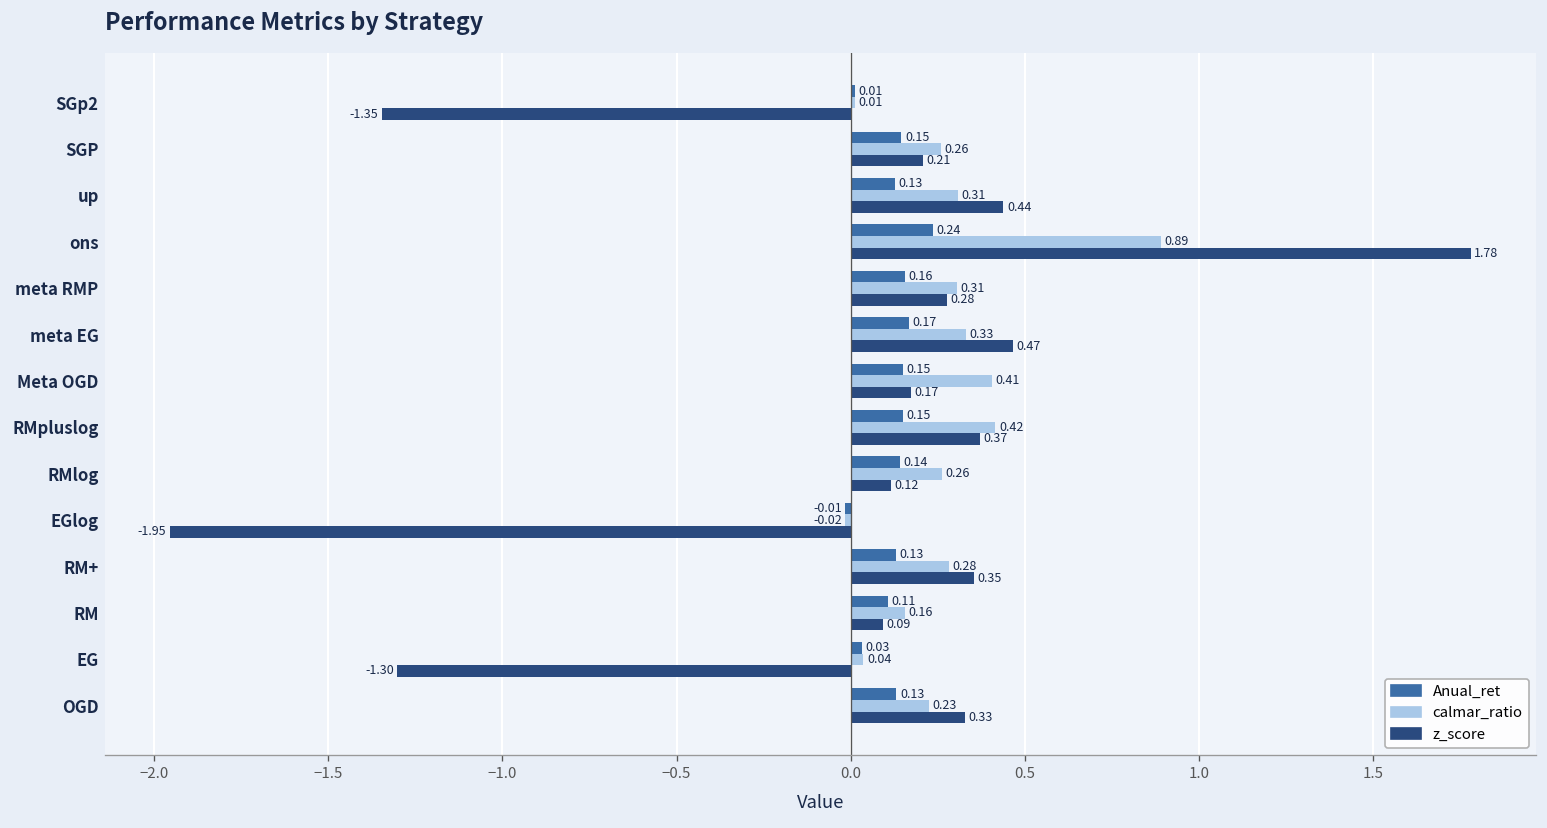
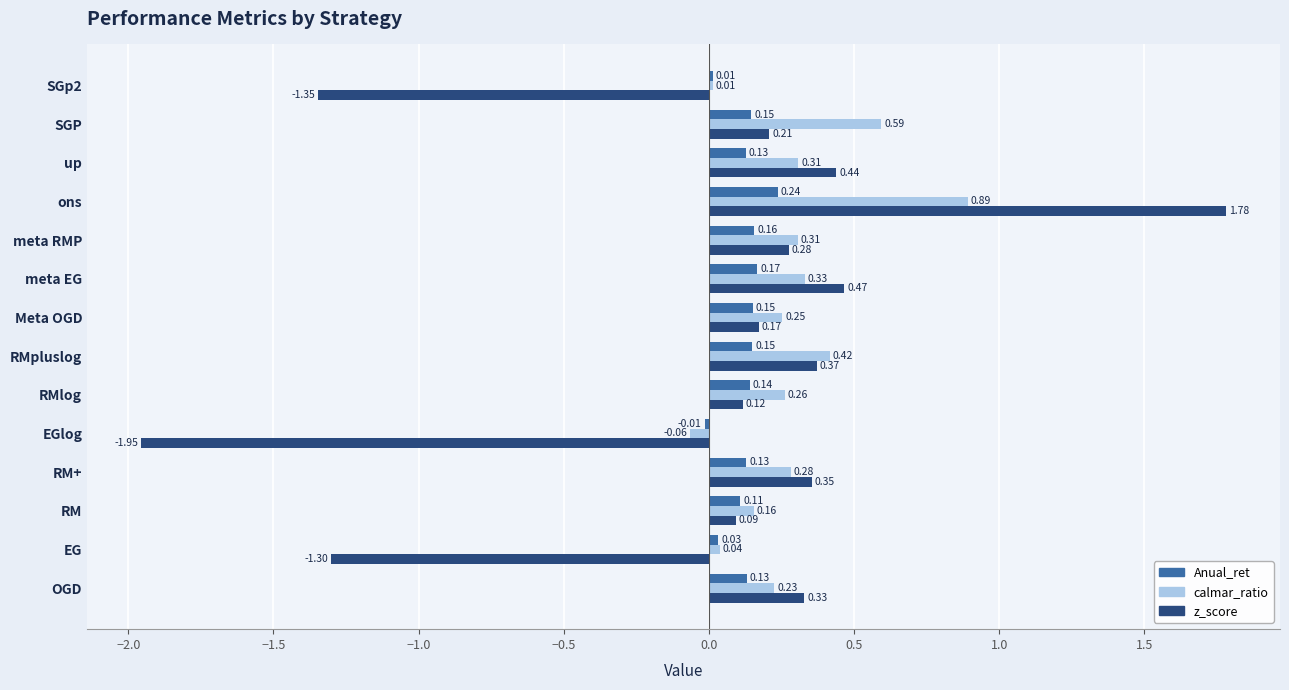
calmar_ratio, SGP: 0.26 -> 0.59
calmar_ratio, Meta OGD: 0.41 -> 0.25
calmar_ratio, EGlog: -0.02 -> -0.06
